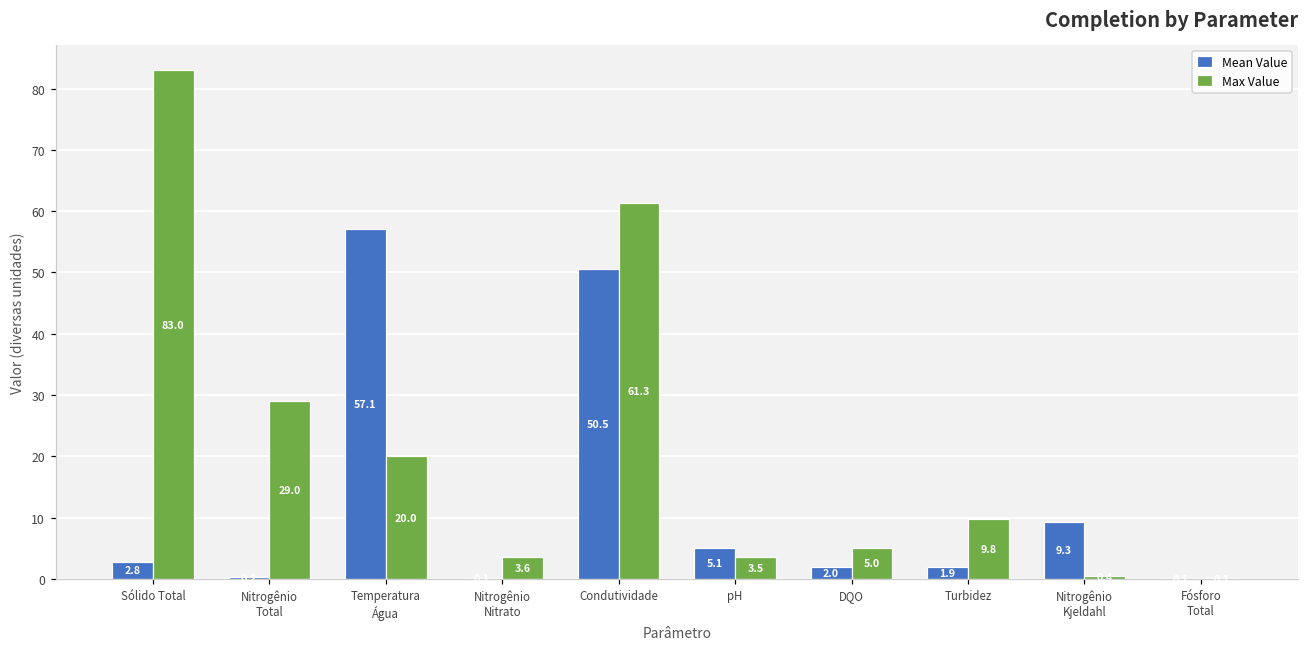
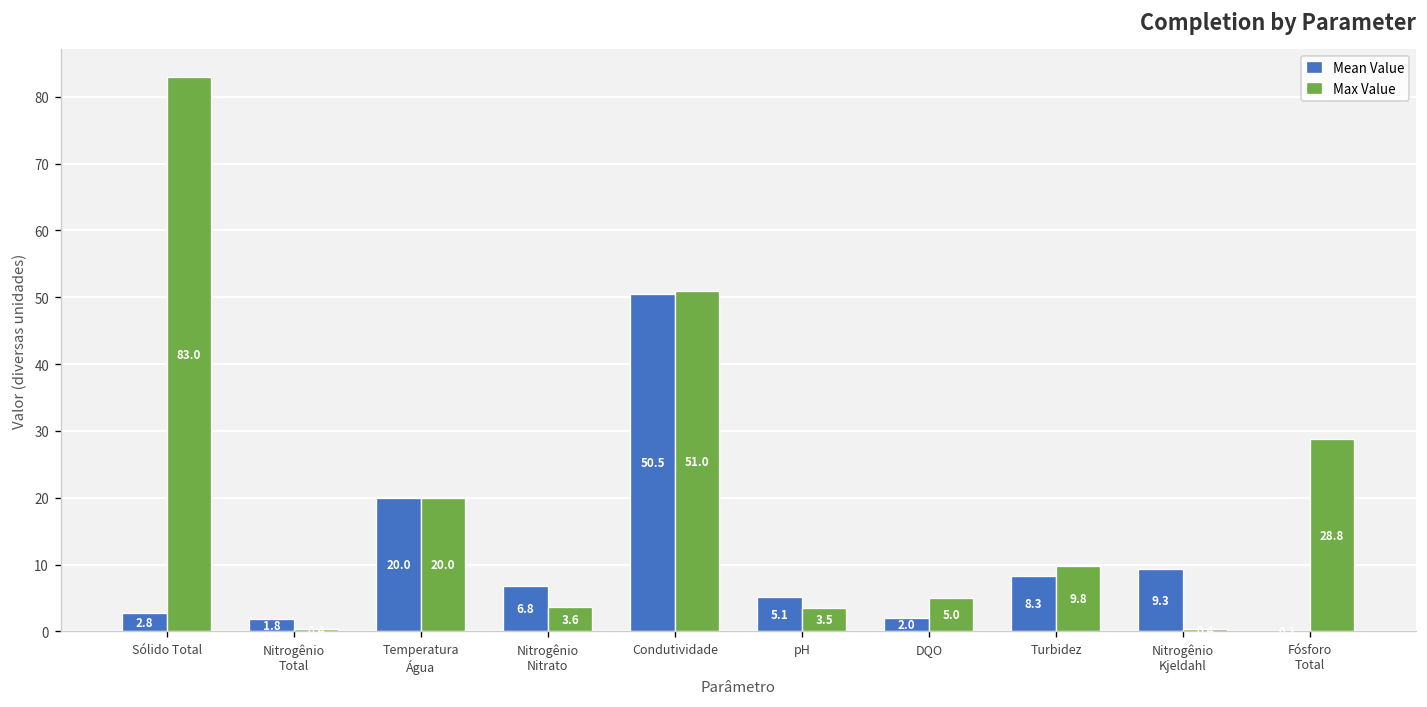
Mean Value, Nitrogênio Total: 0 -> 2
Max Value, Nitrogênio Total: 29 -> 0
Mean Value, Temperatura Água: 57.1 -> 20.0
Mean Value, Nitrogênio Nitrato: 0 -> 7
Max Value, Condutividade: 61.3 -> 51.0
Mean Value, Turbidez: 1.9 -> 8.3
Max Value, Fósforo Total: 0 -> 29
